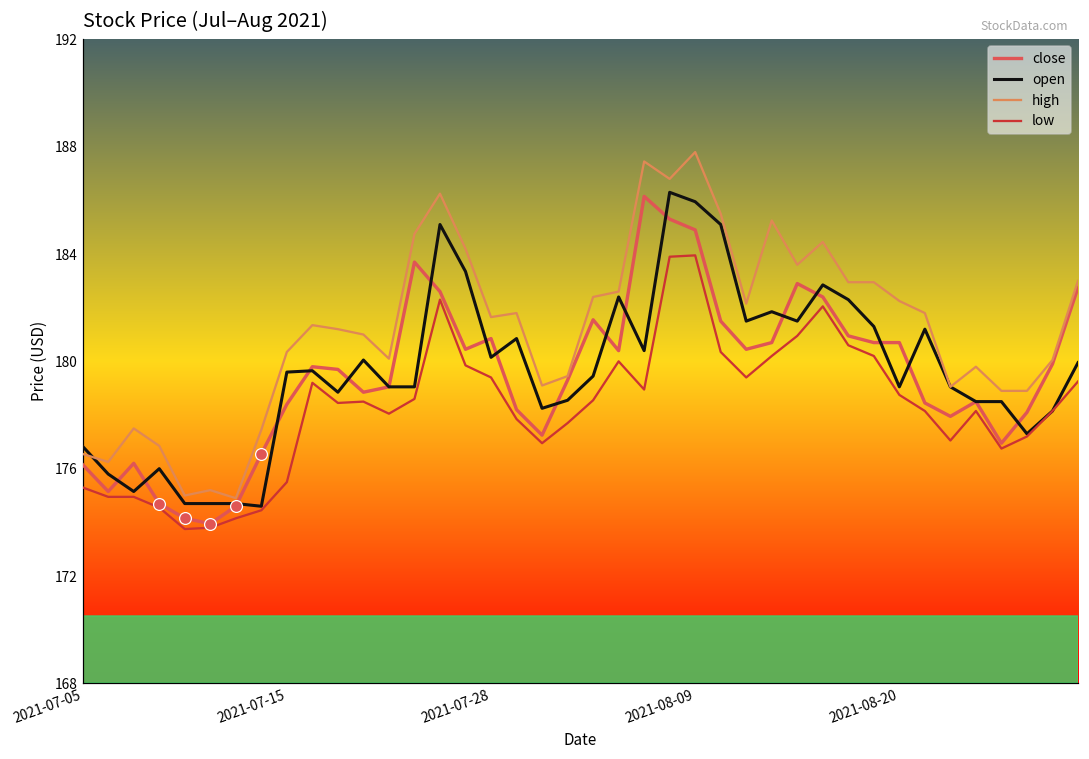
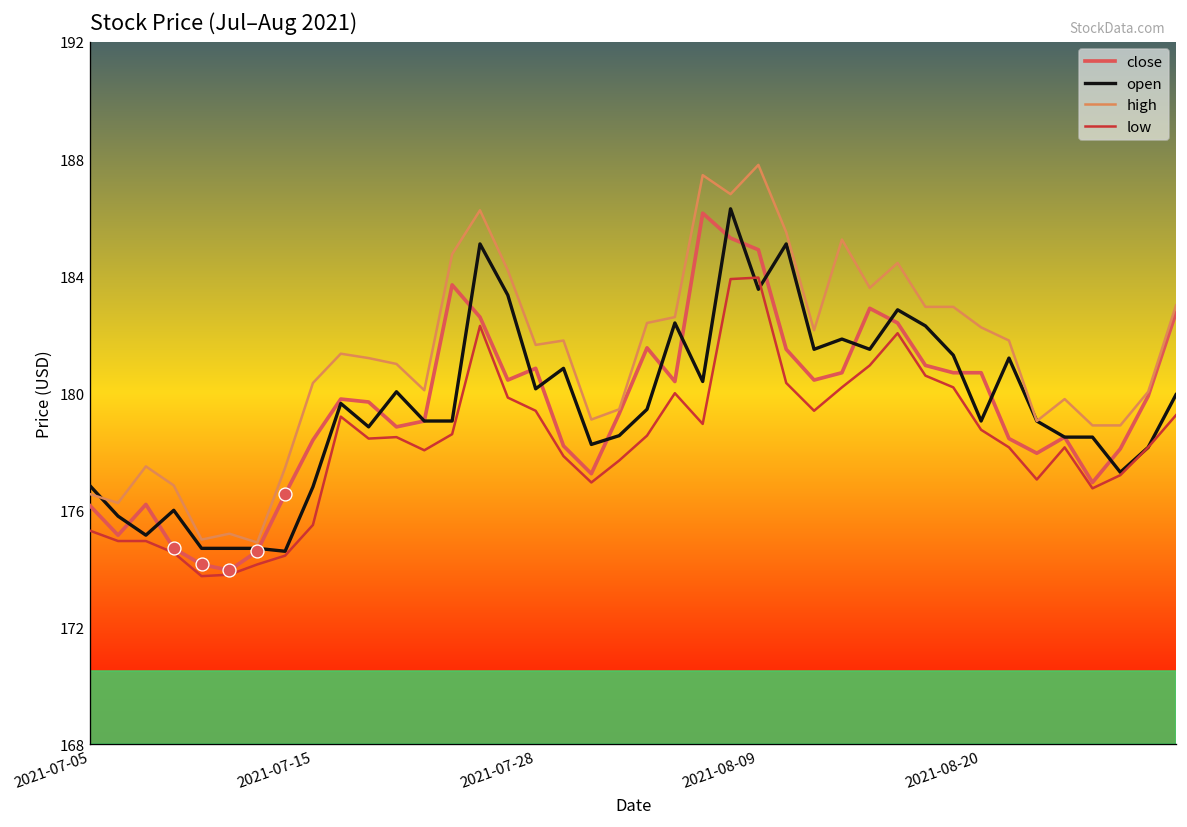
open, 2021-07-15: 179.6 -> 176.8
open, 2021-08-09: 186.0 -> 183.6
